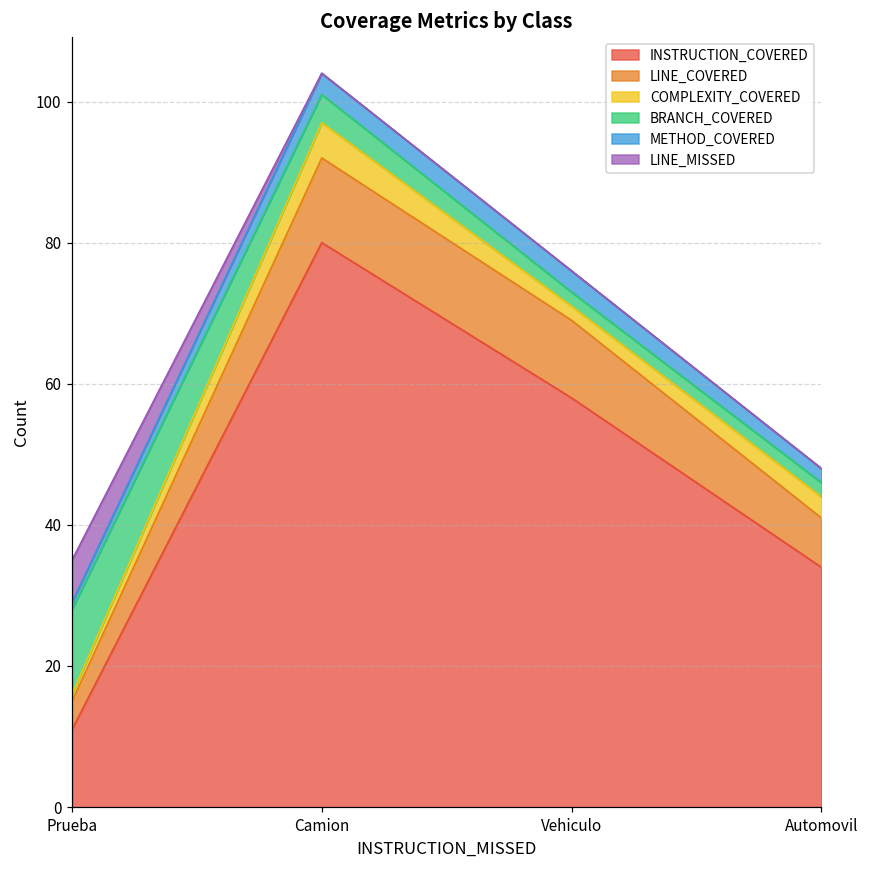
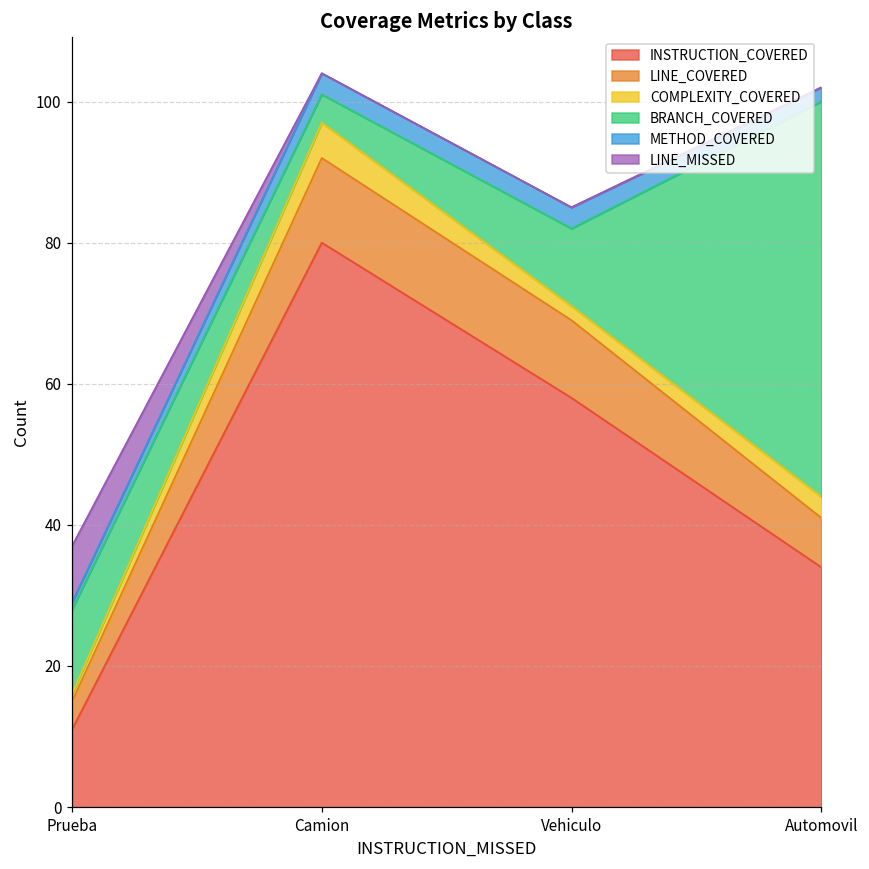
LINE_MISSED, Prueba: 6 -> 8
BRANCH_COVERED, Vehiculo: 2 -> 11
BRANCH_COVERED, Automovil: 2 -> 56
